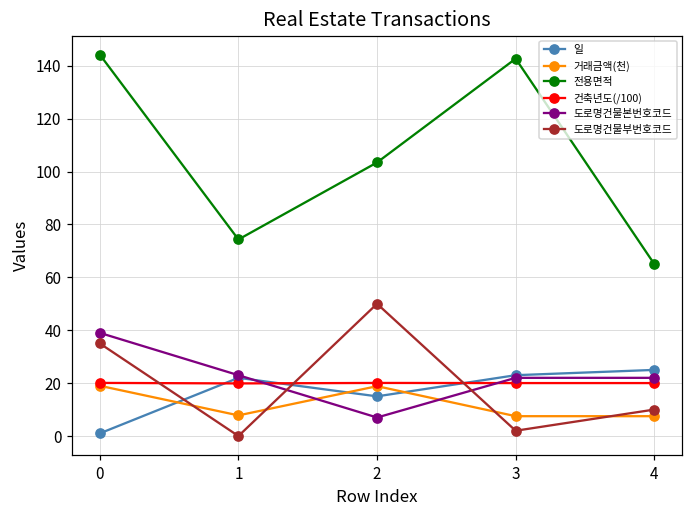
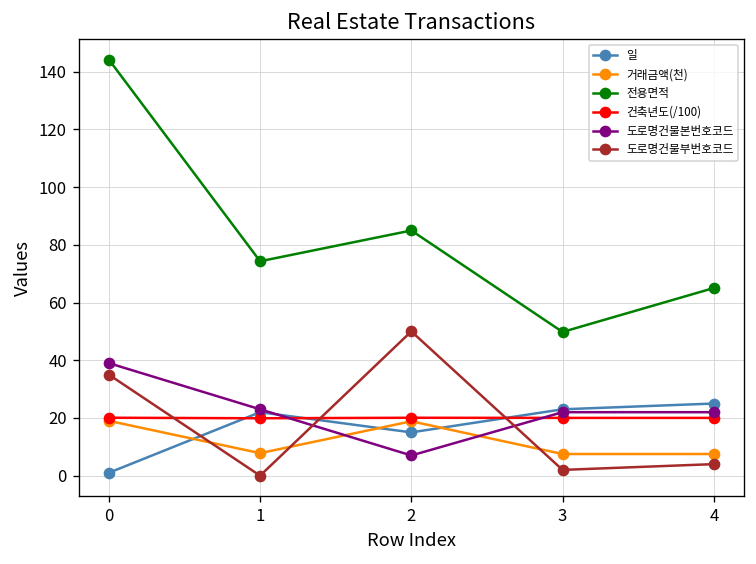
전용면적, 2: 103 -> 85
전용면적, 3: 143 -> 50
도로명건물부번호코드, 4: 10 -> 4
